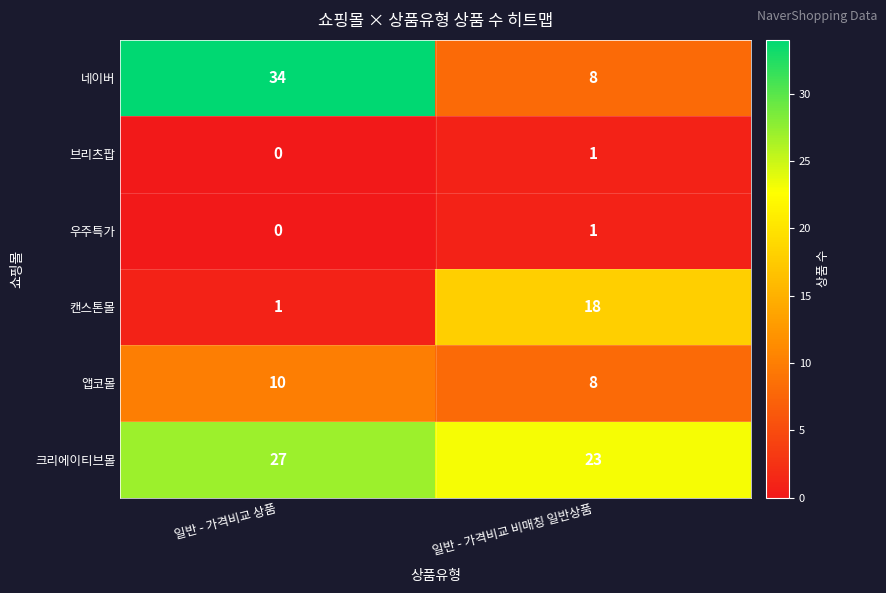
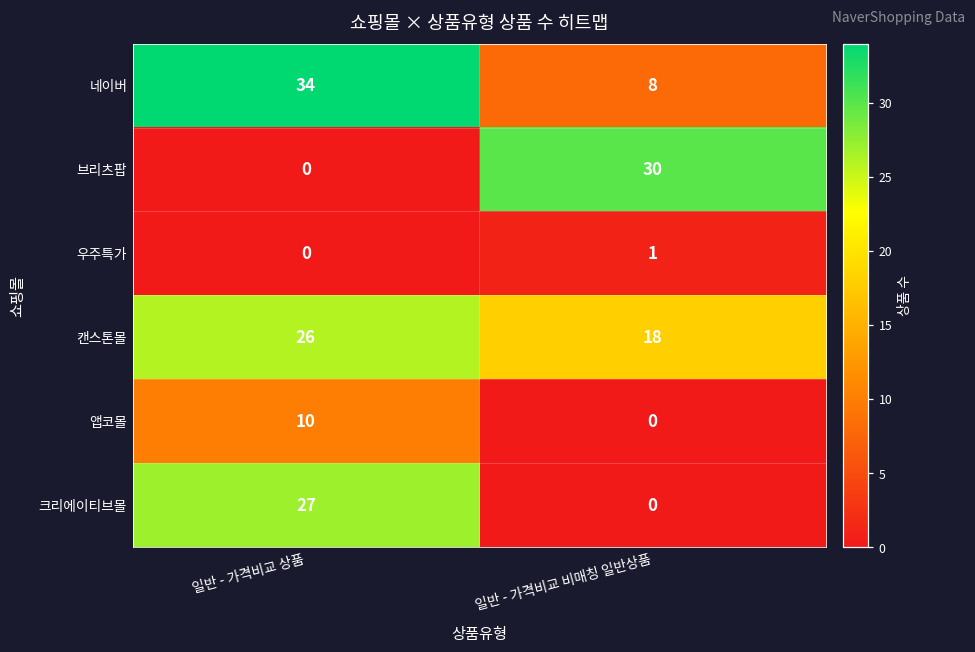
브리츠팝, 일반 - 가격비교 비매칭 일반상품: 1 -> 30
캔스톤몰, 일반 - 가격비교 상품: 1 -> 26
앱코몰, 일반 - 가격비교 비매칭 일반상품: 8 -> 0
크리에이티브몰, 일반 - 가격비교 비매칭 일반상품: 23 -> 0
